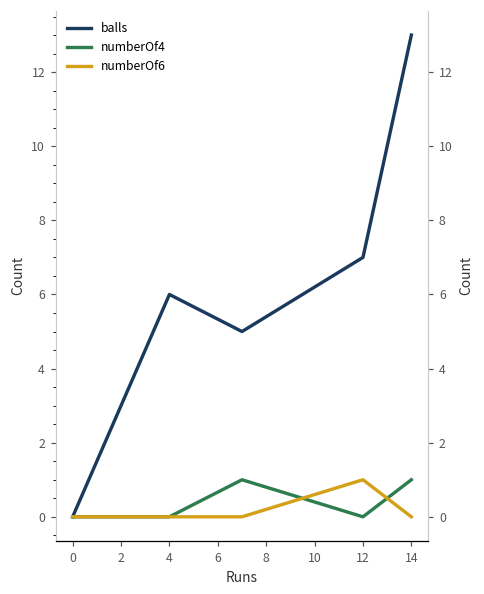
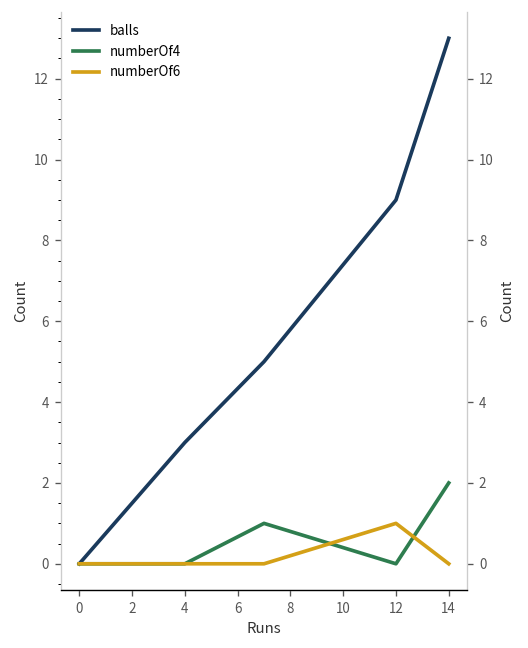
balls, 4: 6 -> 3
balls, 12: 7 -> 9
numberOf4, 14: 1 -> 2
